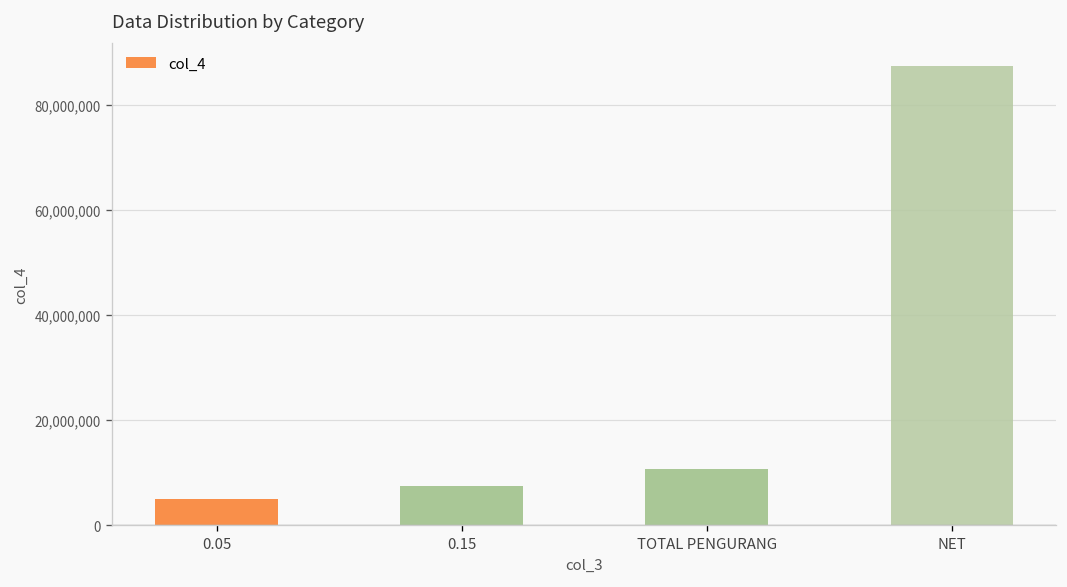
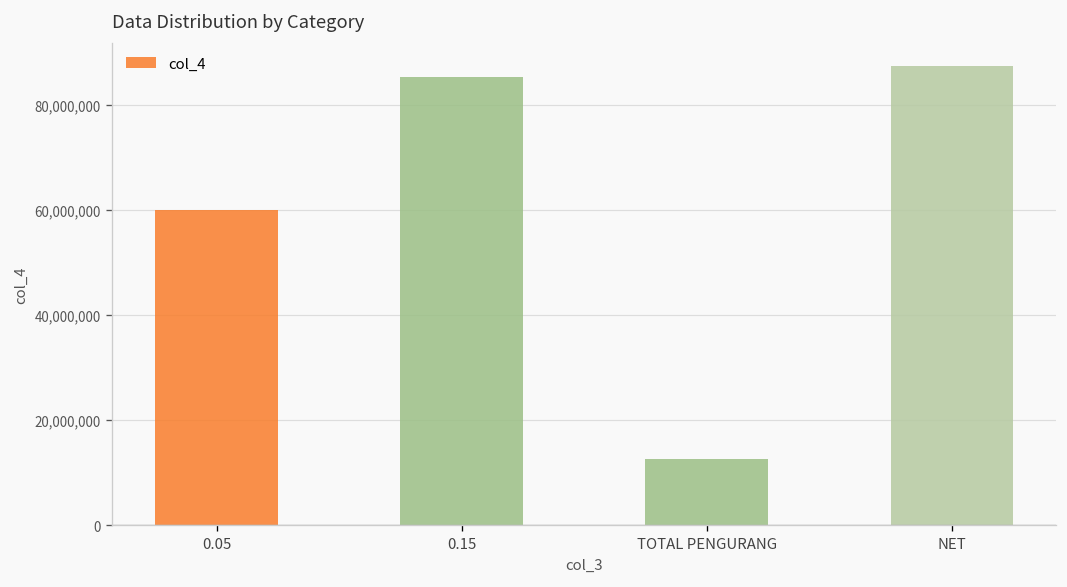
0.05: 5,000,000 -> 60,000,000
0.15: 8,000,000 -> 85,000,000
TOTAL PENGURANG: 11,000,000 -> 13,000,000
